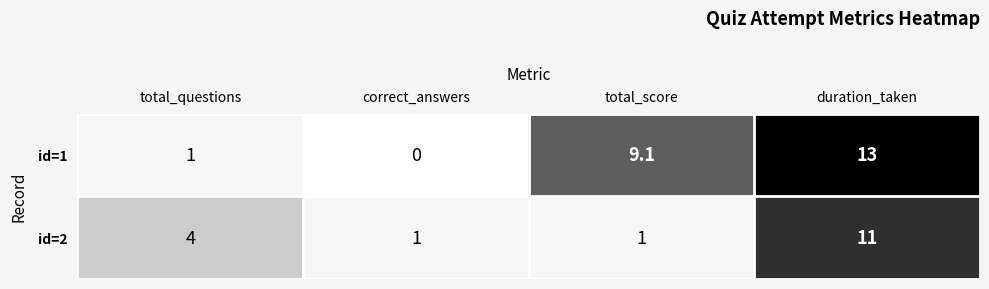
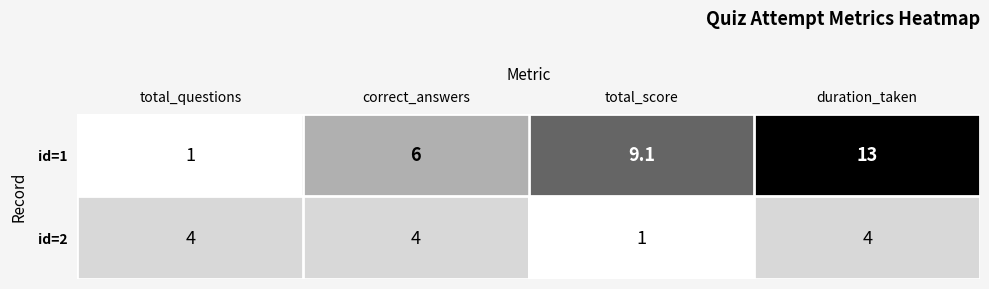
id=1, correct_answers: 0 -> 6
id=2, correct_answers: 1 -> 4
id=2, duration_taken: 11 -> 4
